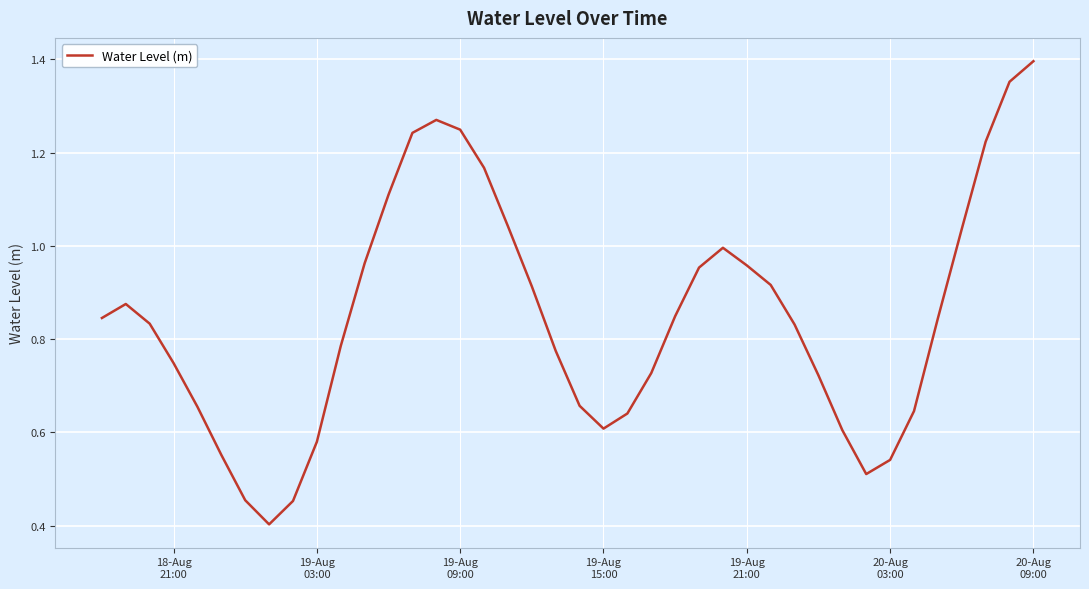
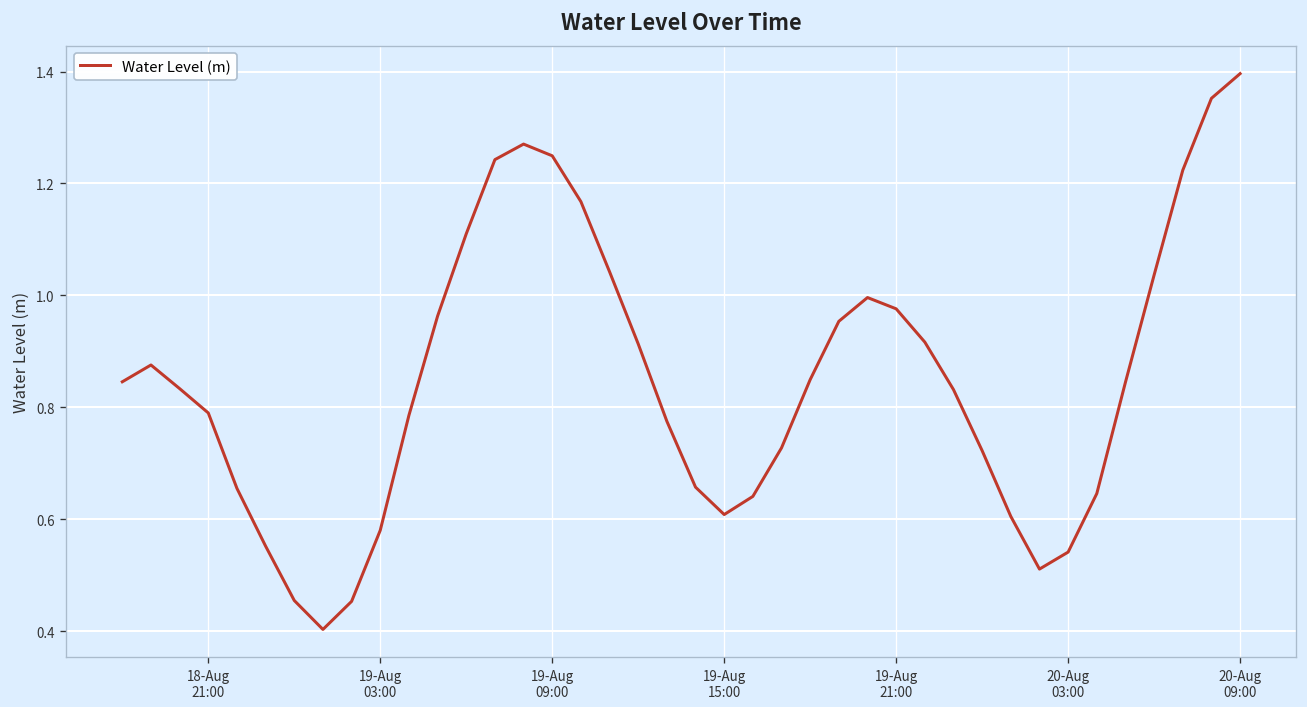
18-Aug 21:00: 0.75 -> 0.79
19-Aug 21:00: 0.96 -> 0.98
